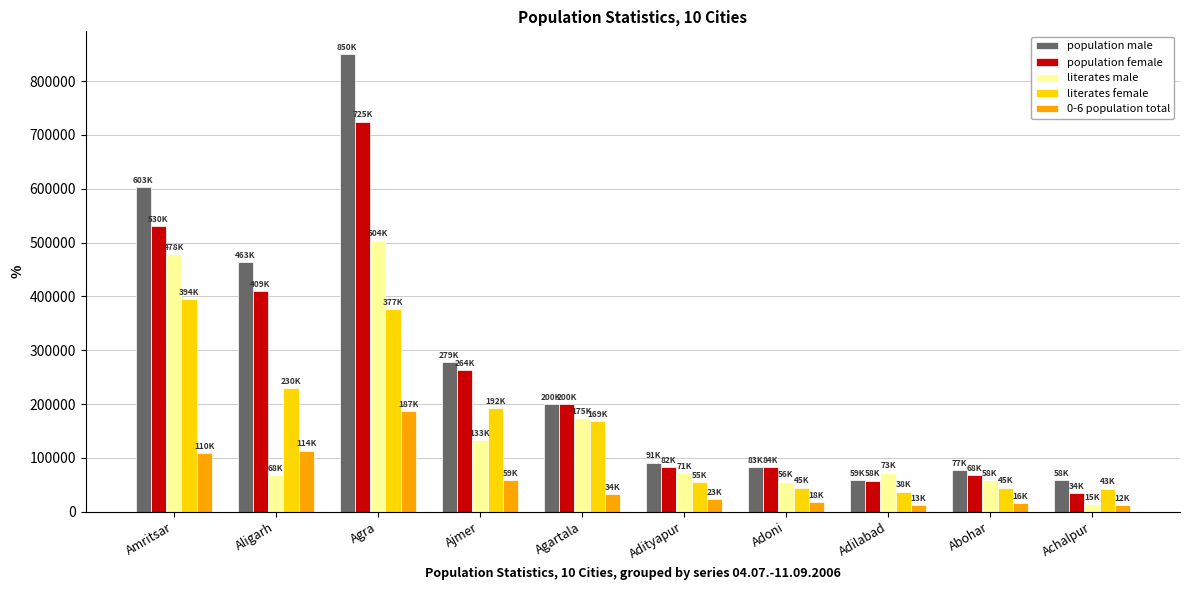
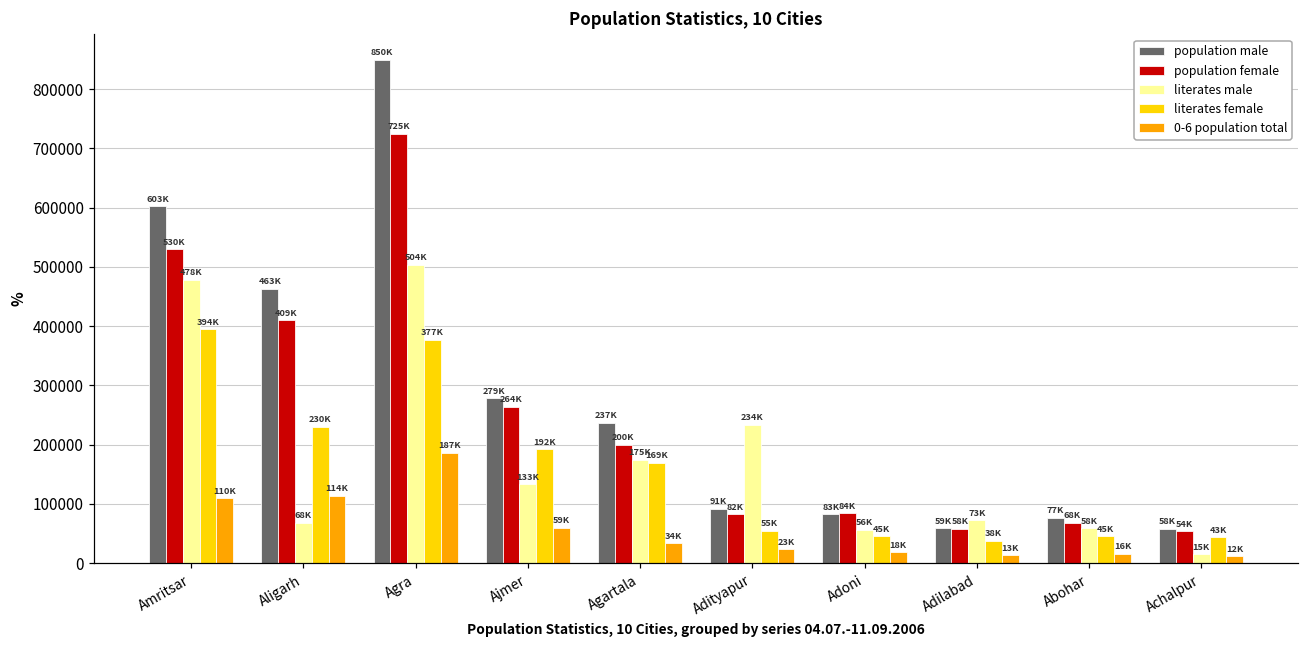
population male, Agartala: 200K -> 237K
literates male, Adityapur: 71K -> 234K
population female, Achalpur: 34K -> 54K
